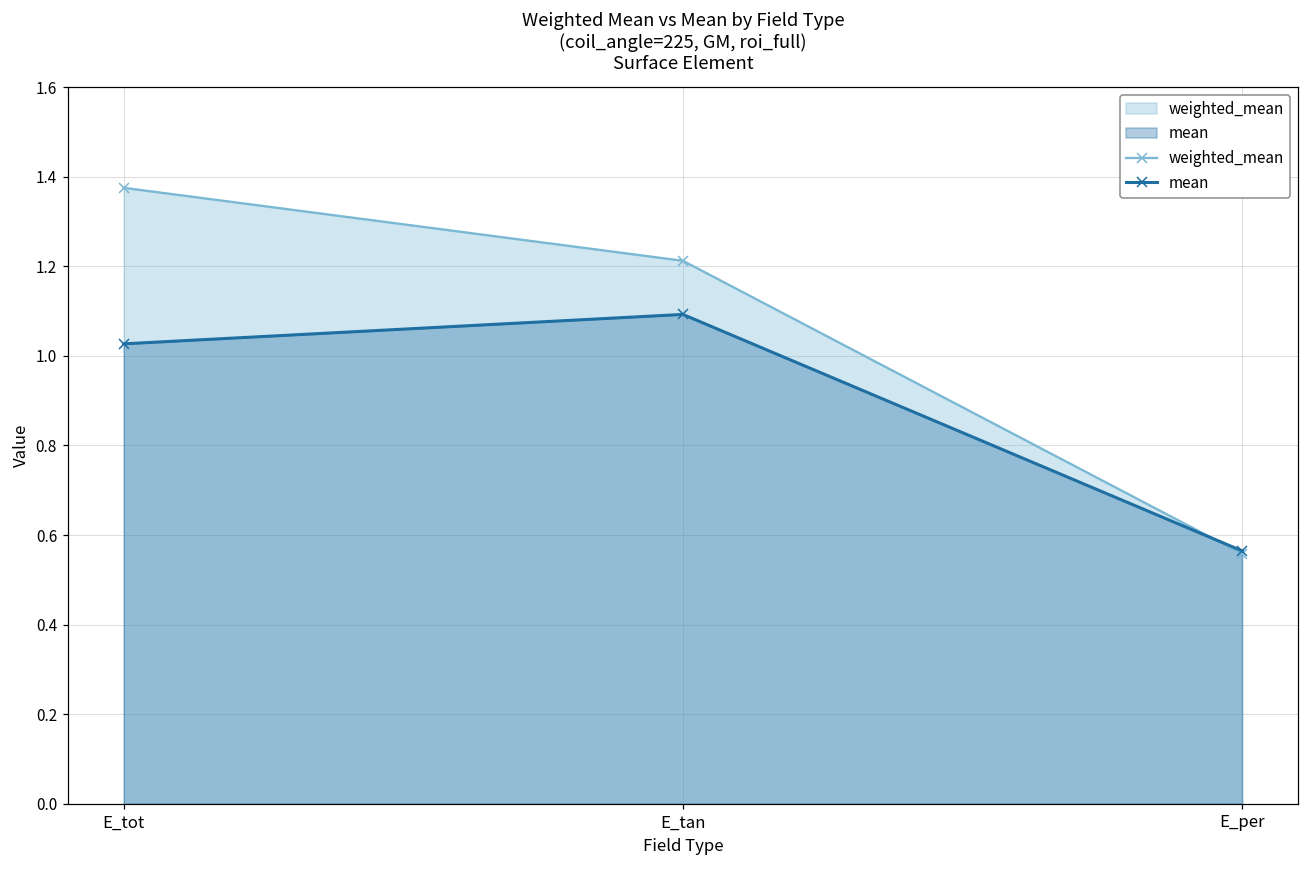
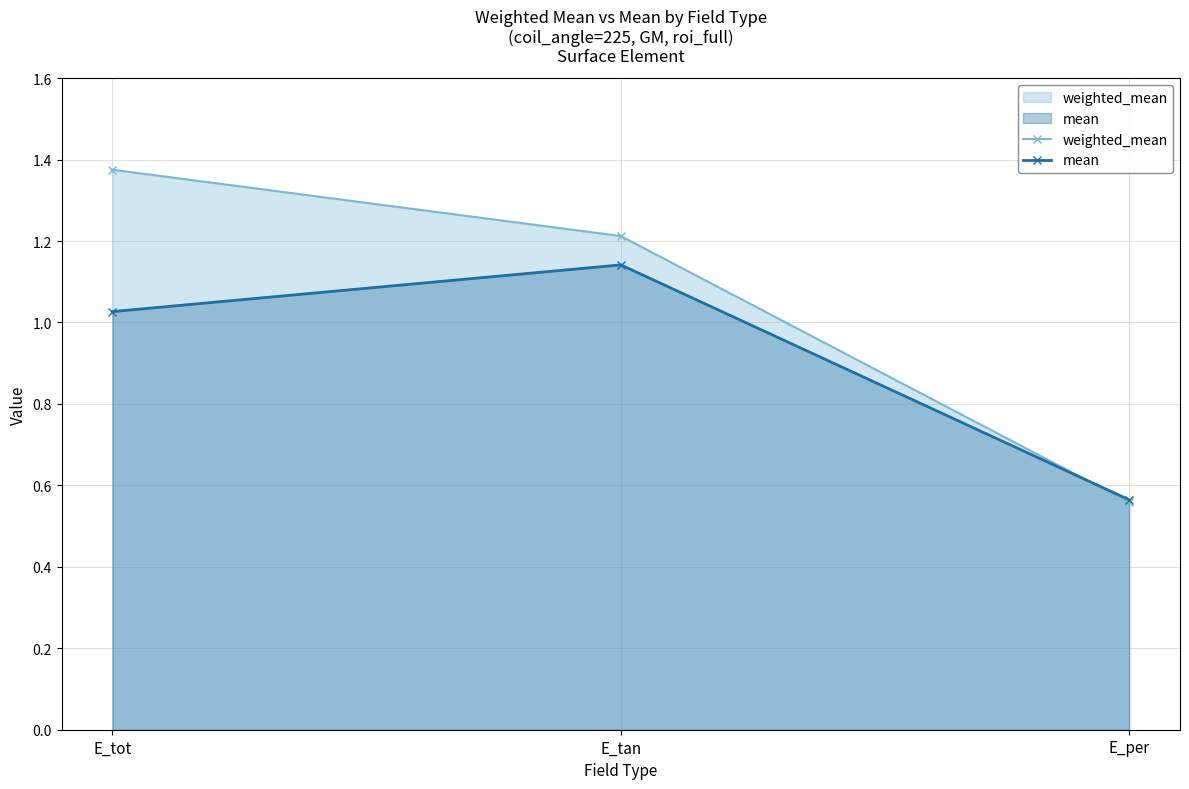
mean, E_tan: 1.09 -> 1.14
